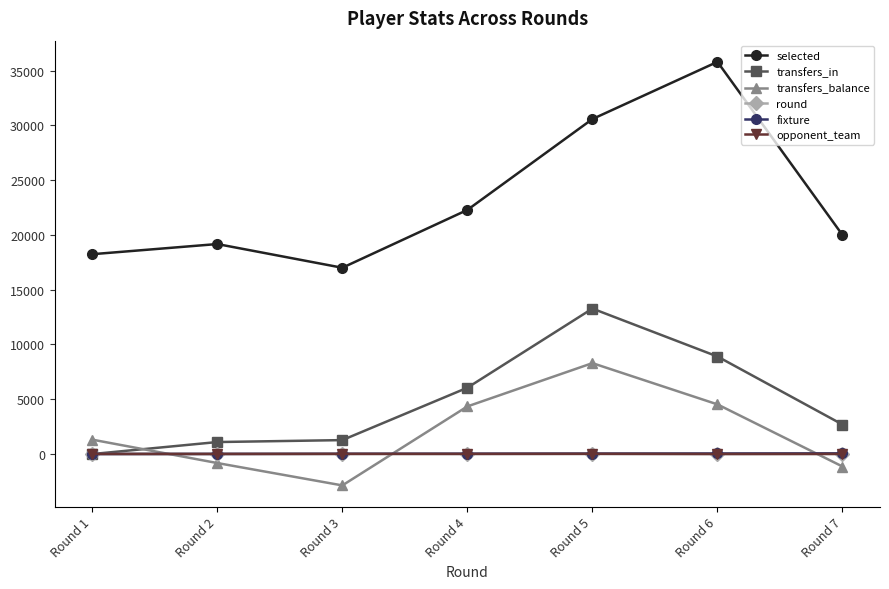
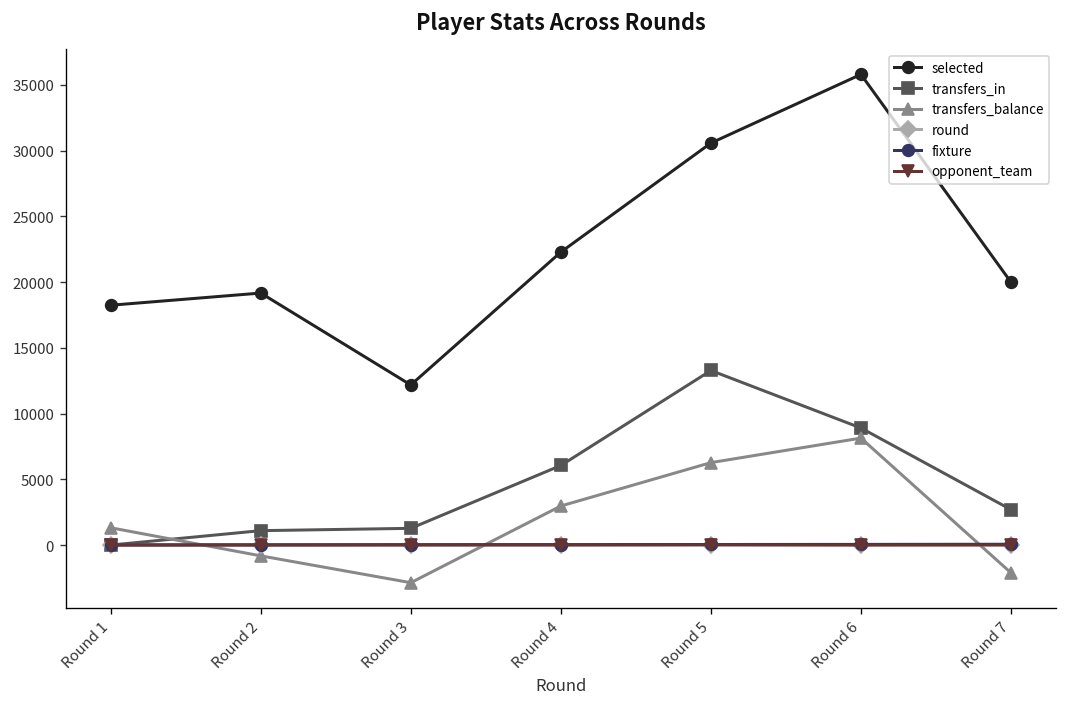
selected, Round 3: 17000 -> 12200
transfers_balance, Round 4: 4300 -> 3000
transfers_balance, Round 5: 8300 -> 6300
transfers_balance, Round 6: 4500 -> 8100
transfers_balance, Round 7: -1100 -> -2100
